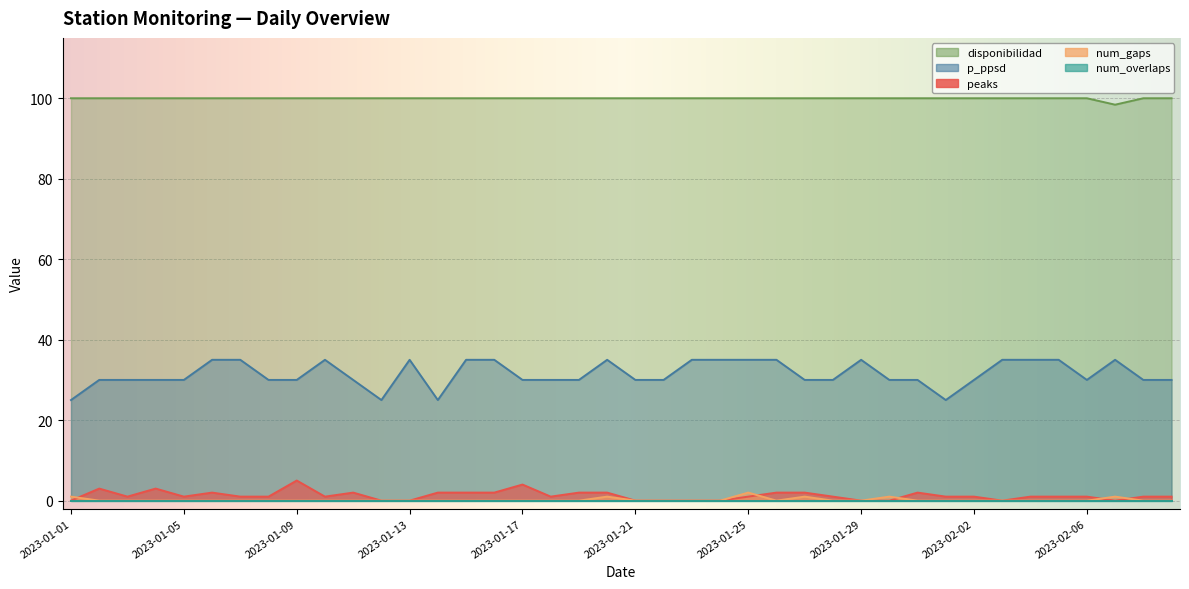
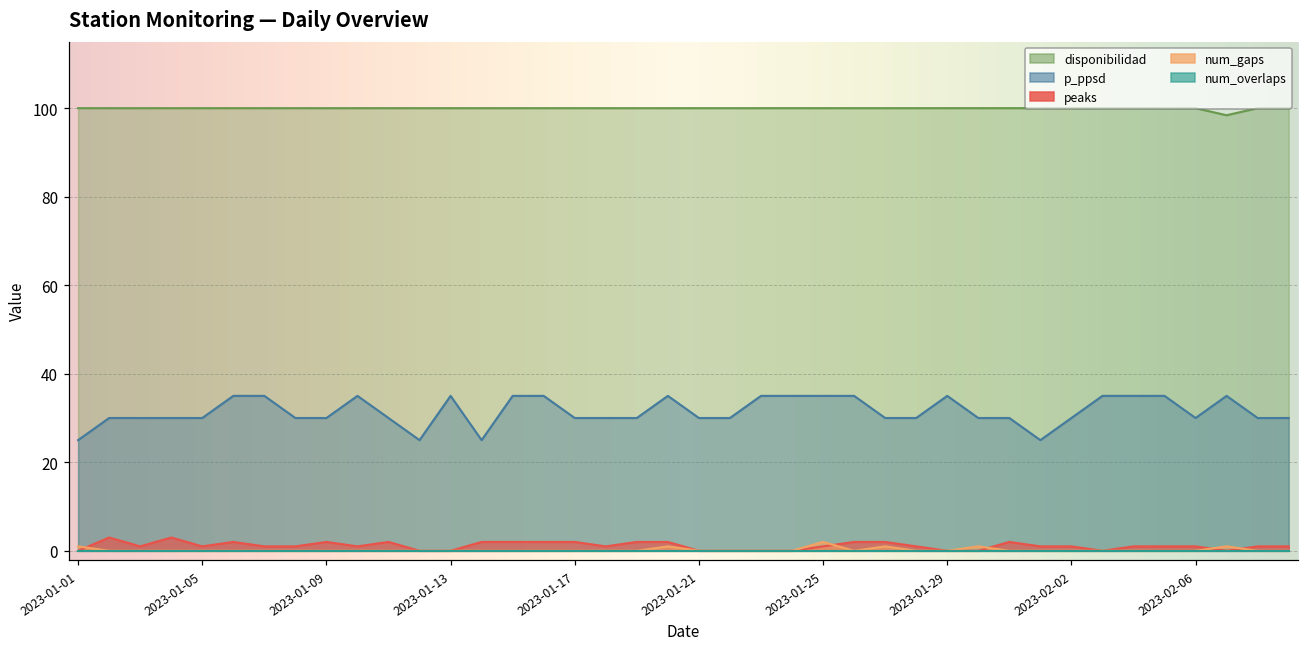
peaks, 2023-01-09: 5 -> 2
peaks, 2023-01-17: 4 -> 2
